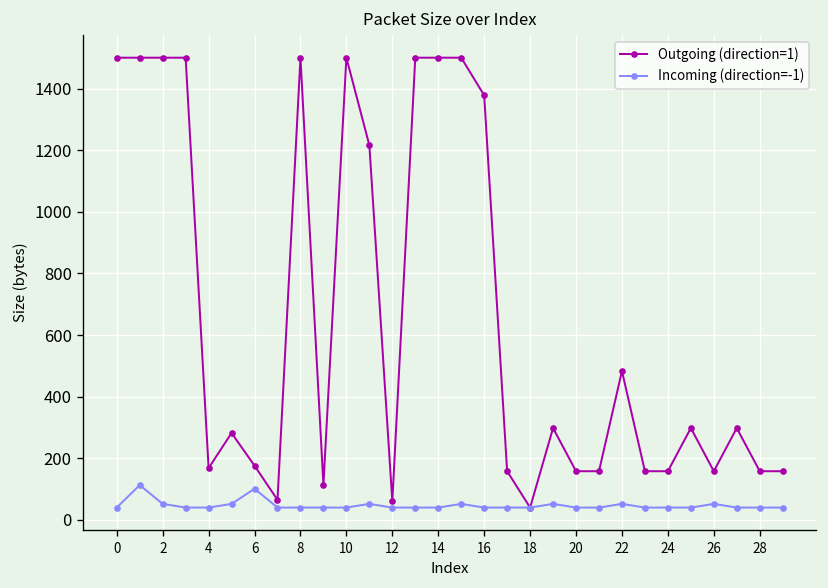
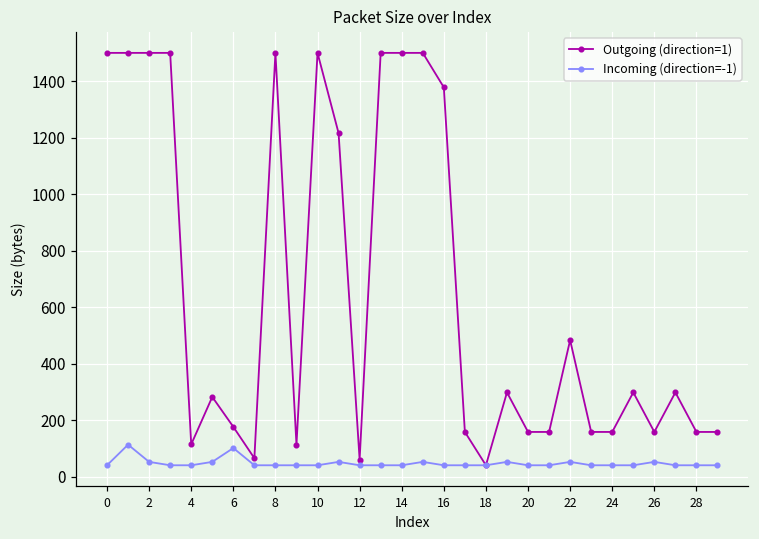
Outgoing (direction=1), 4: 170 -> 110
